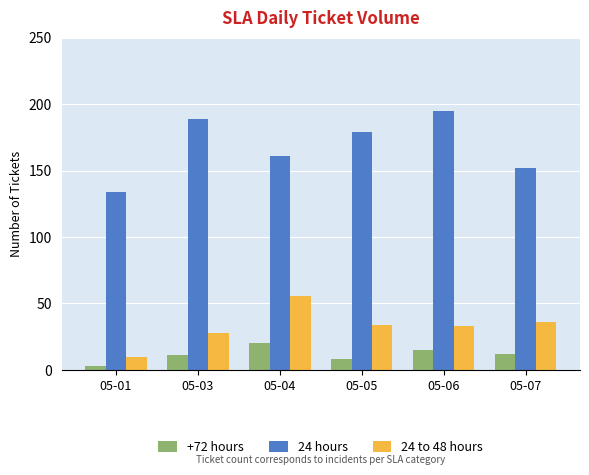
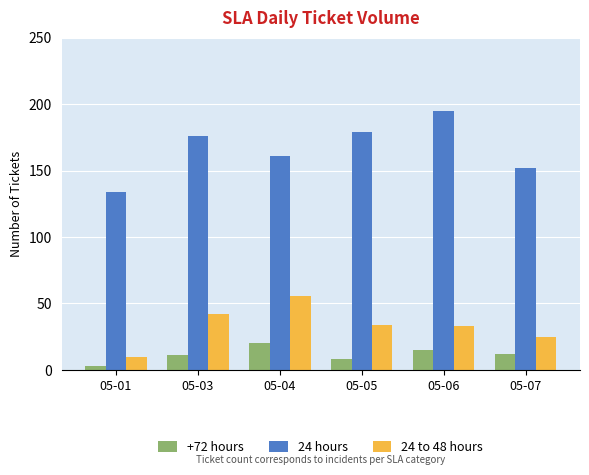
24 hours, 05-03: 189 -> 176
24 to 48 hours, 05-03: 28 -> 42
24 to 48 hours, 05-07: 36 -> 25
